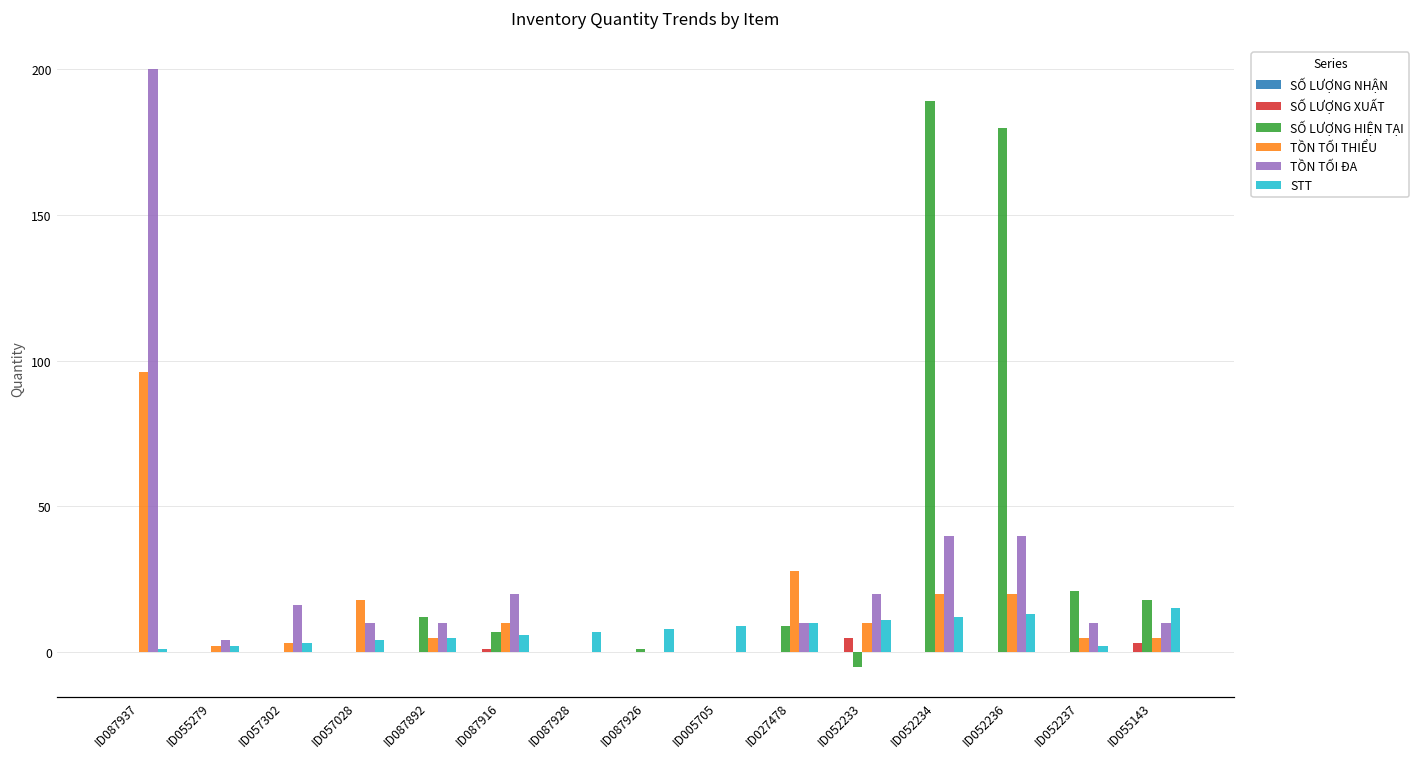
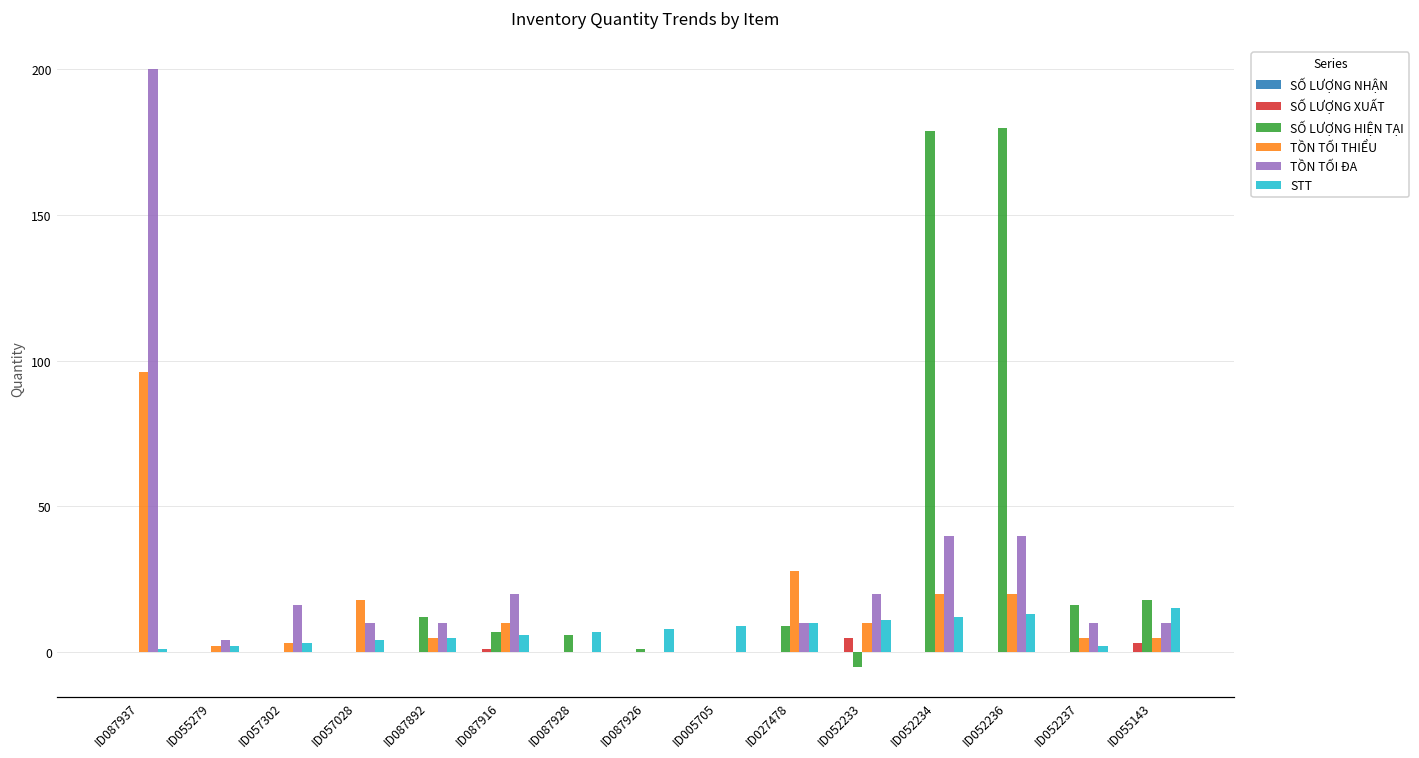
SỐ LƯỢNG HIỆN TẠI, ID087928: 0 -> 6
SỐ LƯỢNG HIỆN TẠI, ID052234: 189 -> 179
SỐ LƯỢNG HIỆN TẠI, ID052237: 21 -> 16
